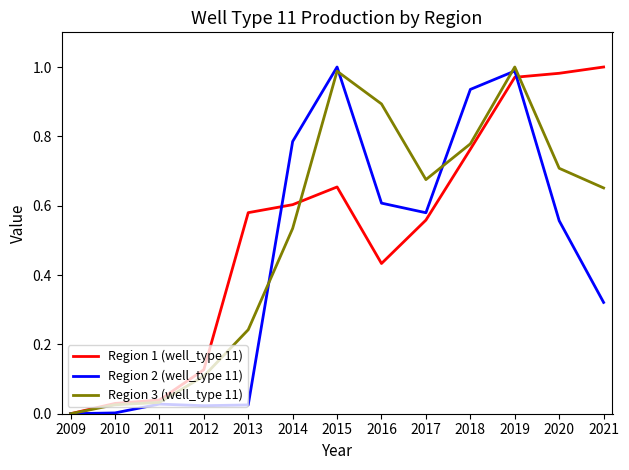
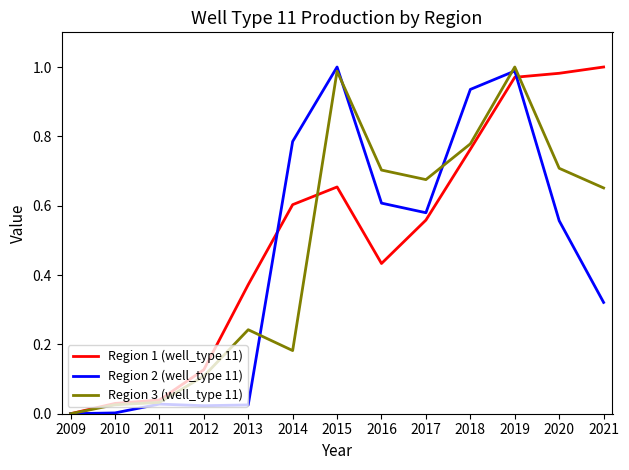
Region 1 (well_type 11), 2013: 0.58 -> 0.37
Region 3 (well_type 11), 2014: 0.53 -> 0.18
Region 3 (well_type 11), 2016: 0.89 -> 0.70
